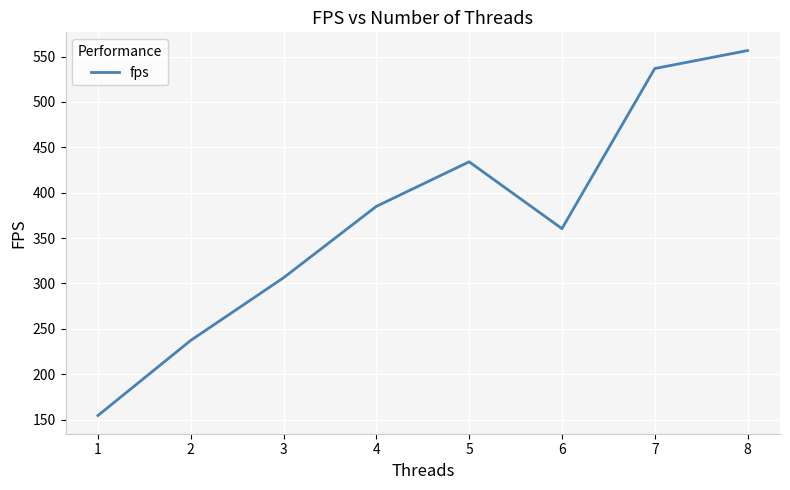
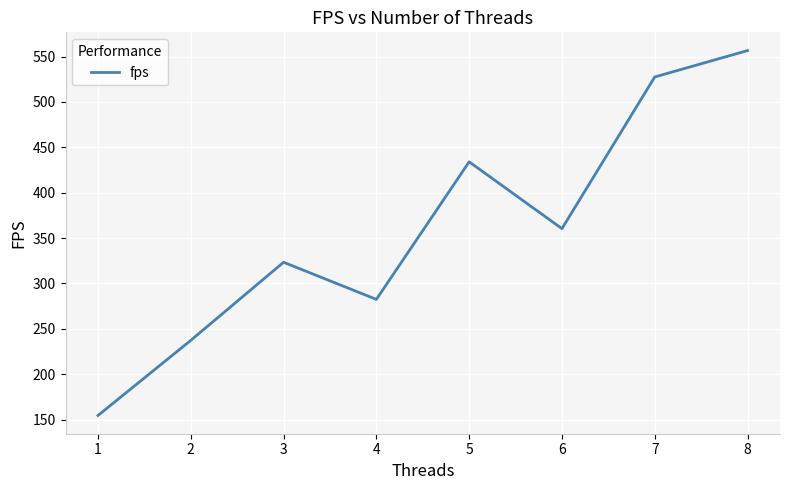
3: 310 -> 320
4: 380 -> 280
7: 540 -> 530
